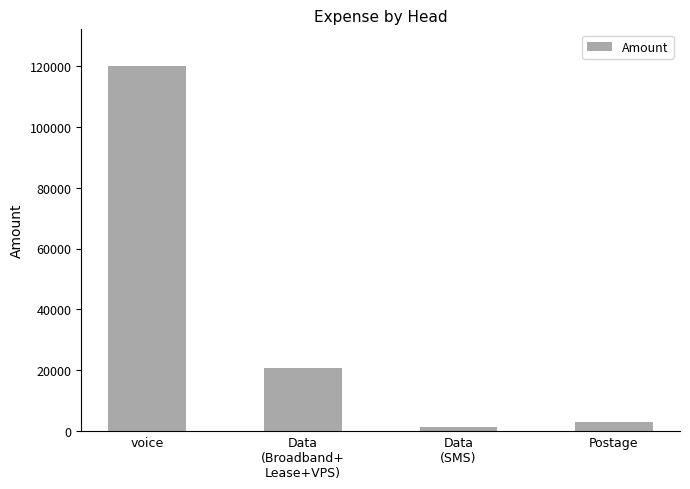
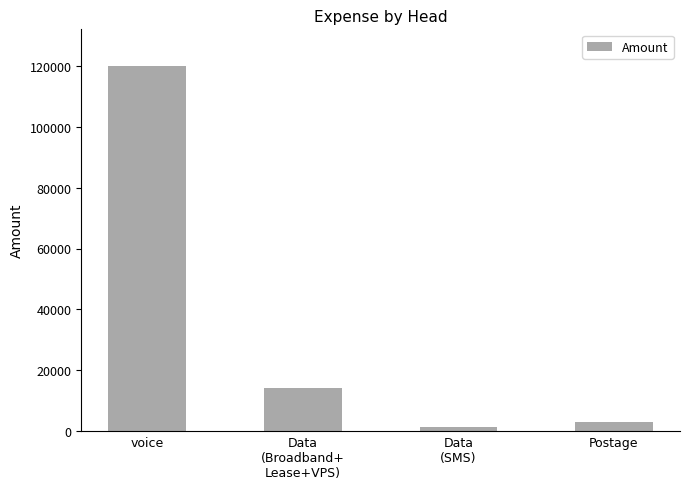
Data (Broadband+ Lease+VPS): 21000 -> 14000
